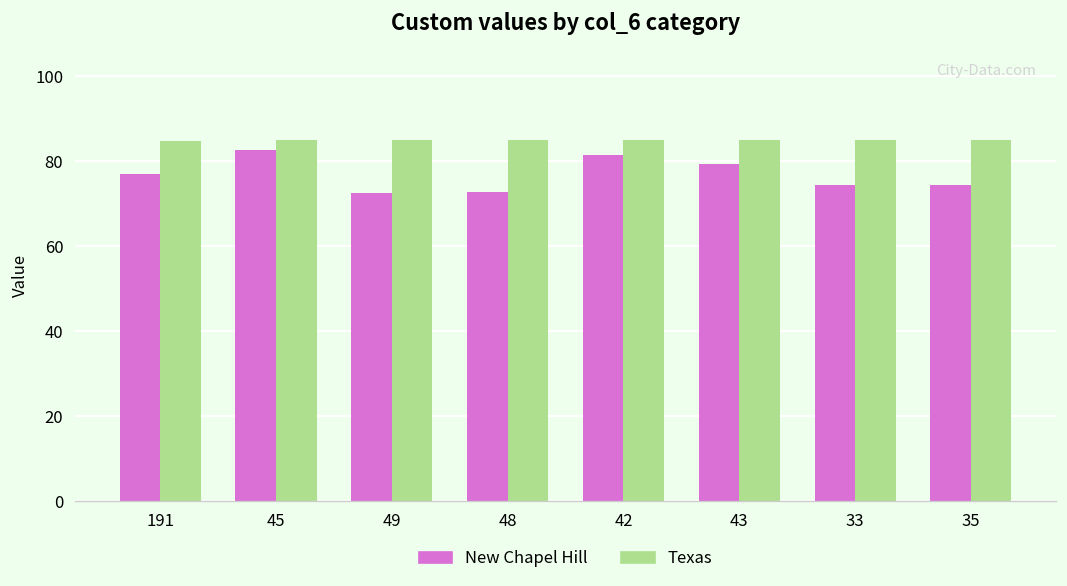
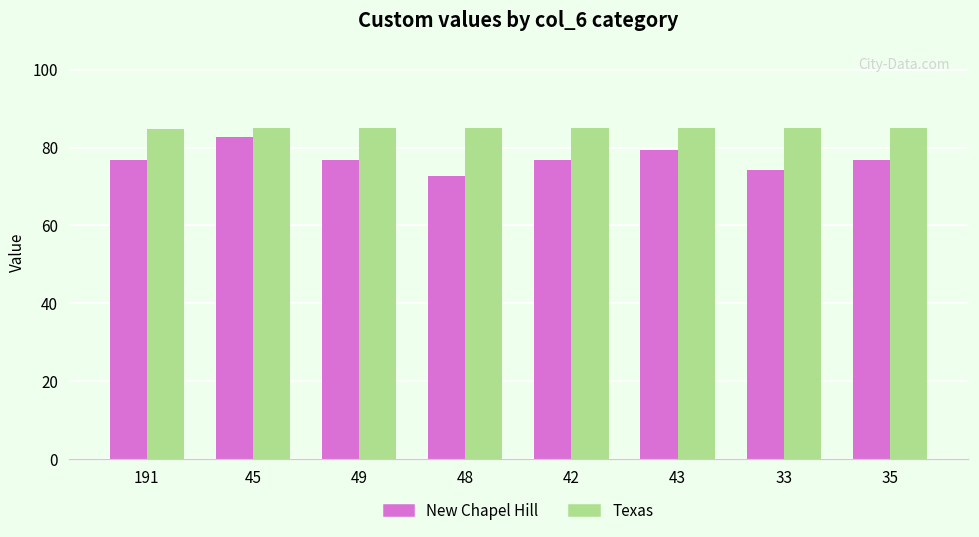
New Chapel Hill, 49: 73 -> 77
New Chapel Hill, 42: 82 -> 77
New Chapel Hill, 35: 74 -> 77
